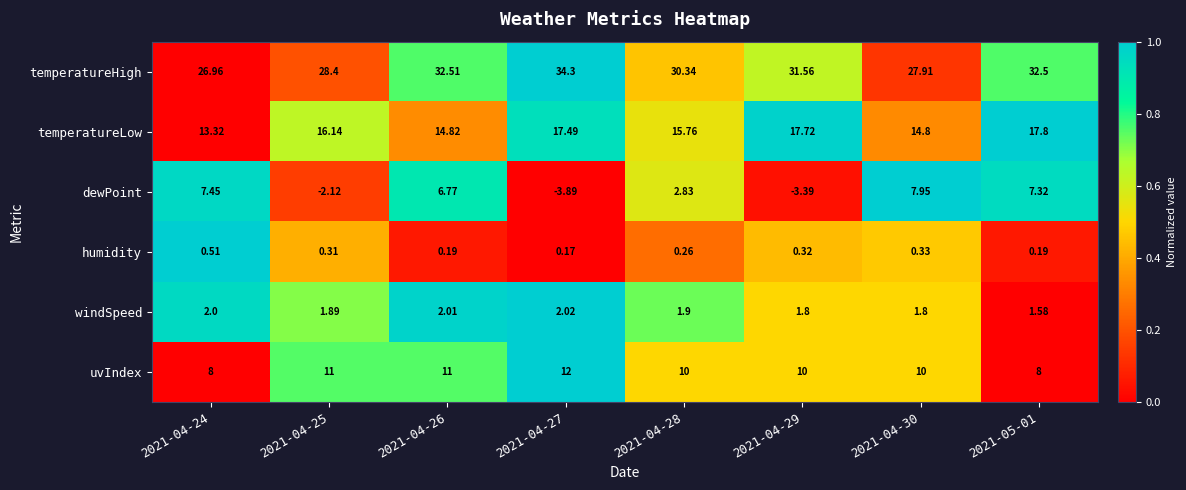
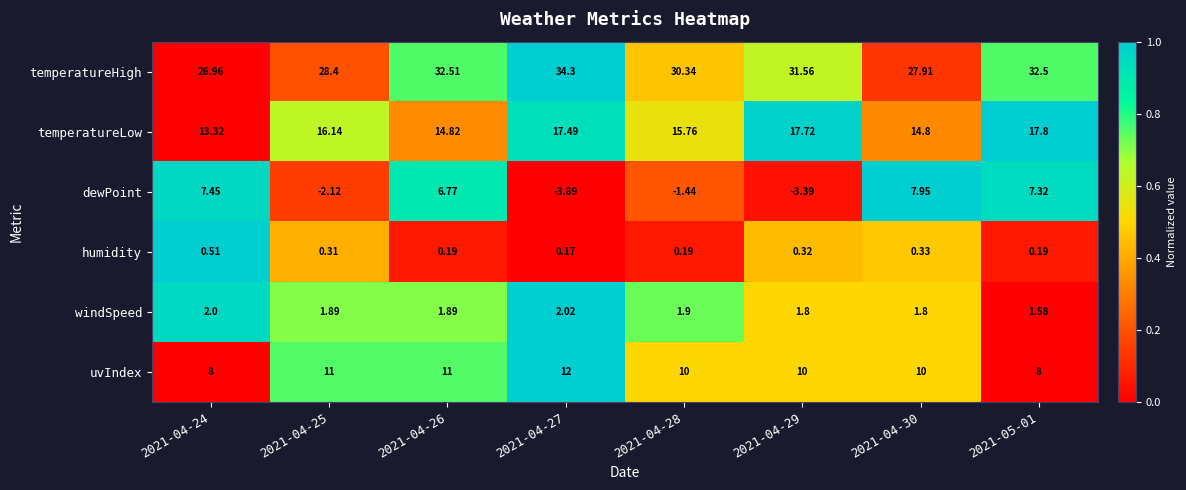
dewPoint, 2021-04-28: 2.83 -> -1.44
humidity, 2021-04-28: 0.26 -> 0.19
windSpeed, 2021-04-26: 2.01 -> 1.89
